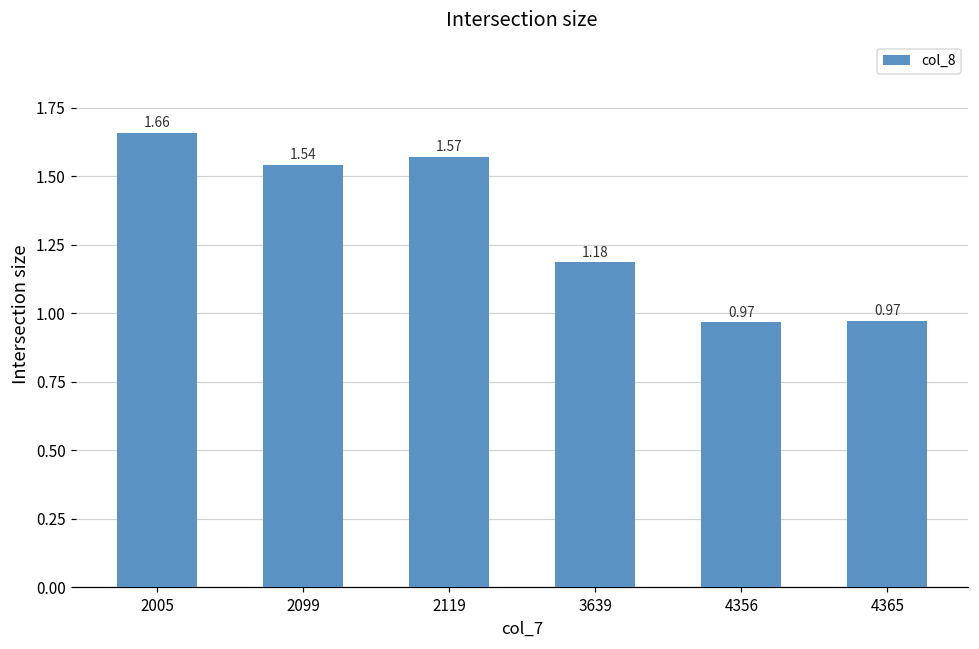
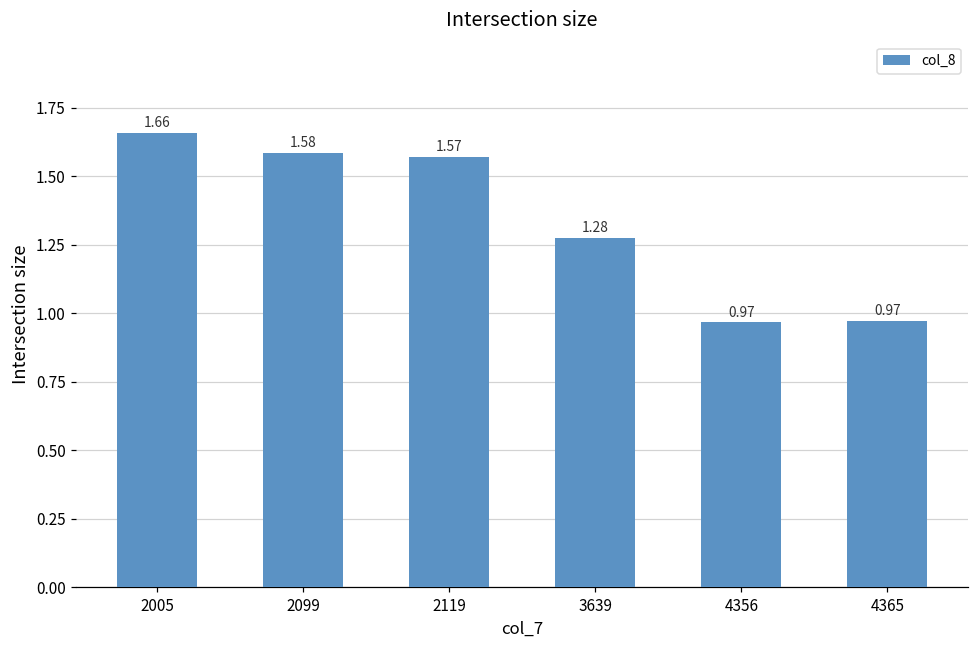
2099: 1.54 -> 1.58
3639: 1.18 -> 1.28
